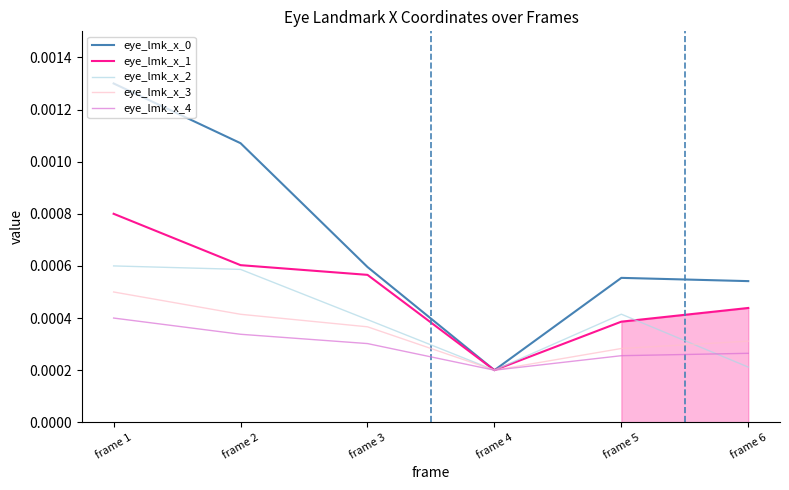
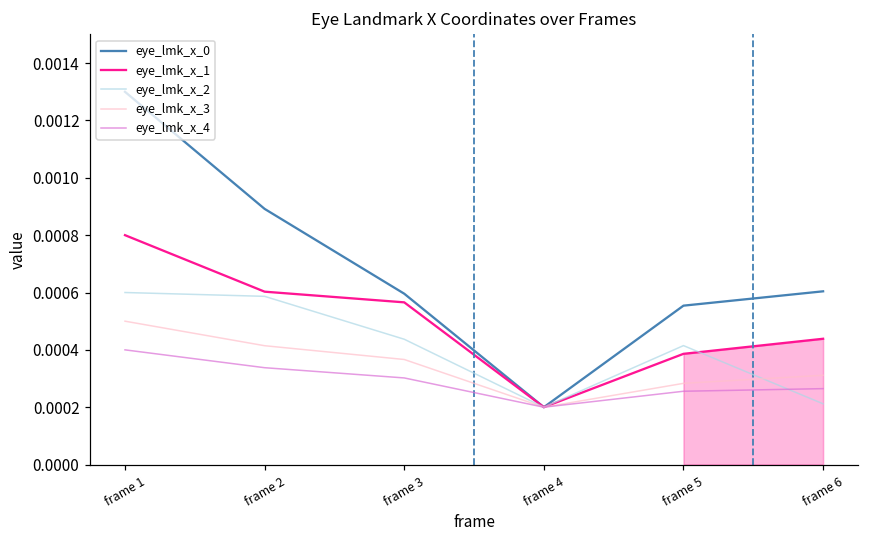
eye_lmk_x_0, frame 2: 0.00107 -> 0.00089
eye_lmk_x_2, frame 3: 0.00039 -> 0.00044
eye_lmk_x_0, frame 6: 0.00054 -> 0.00060
